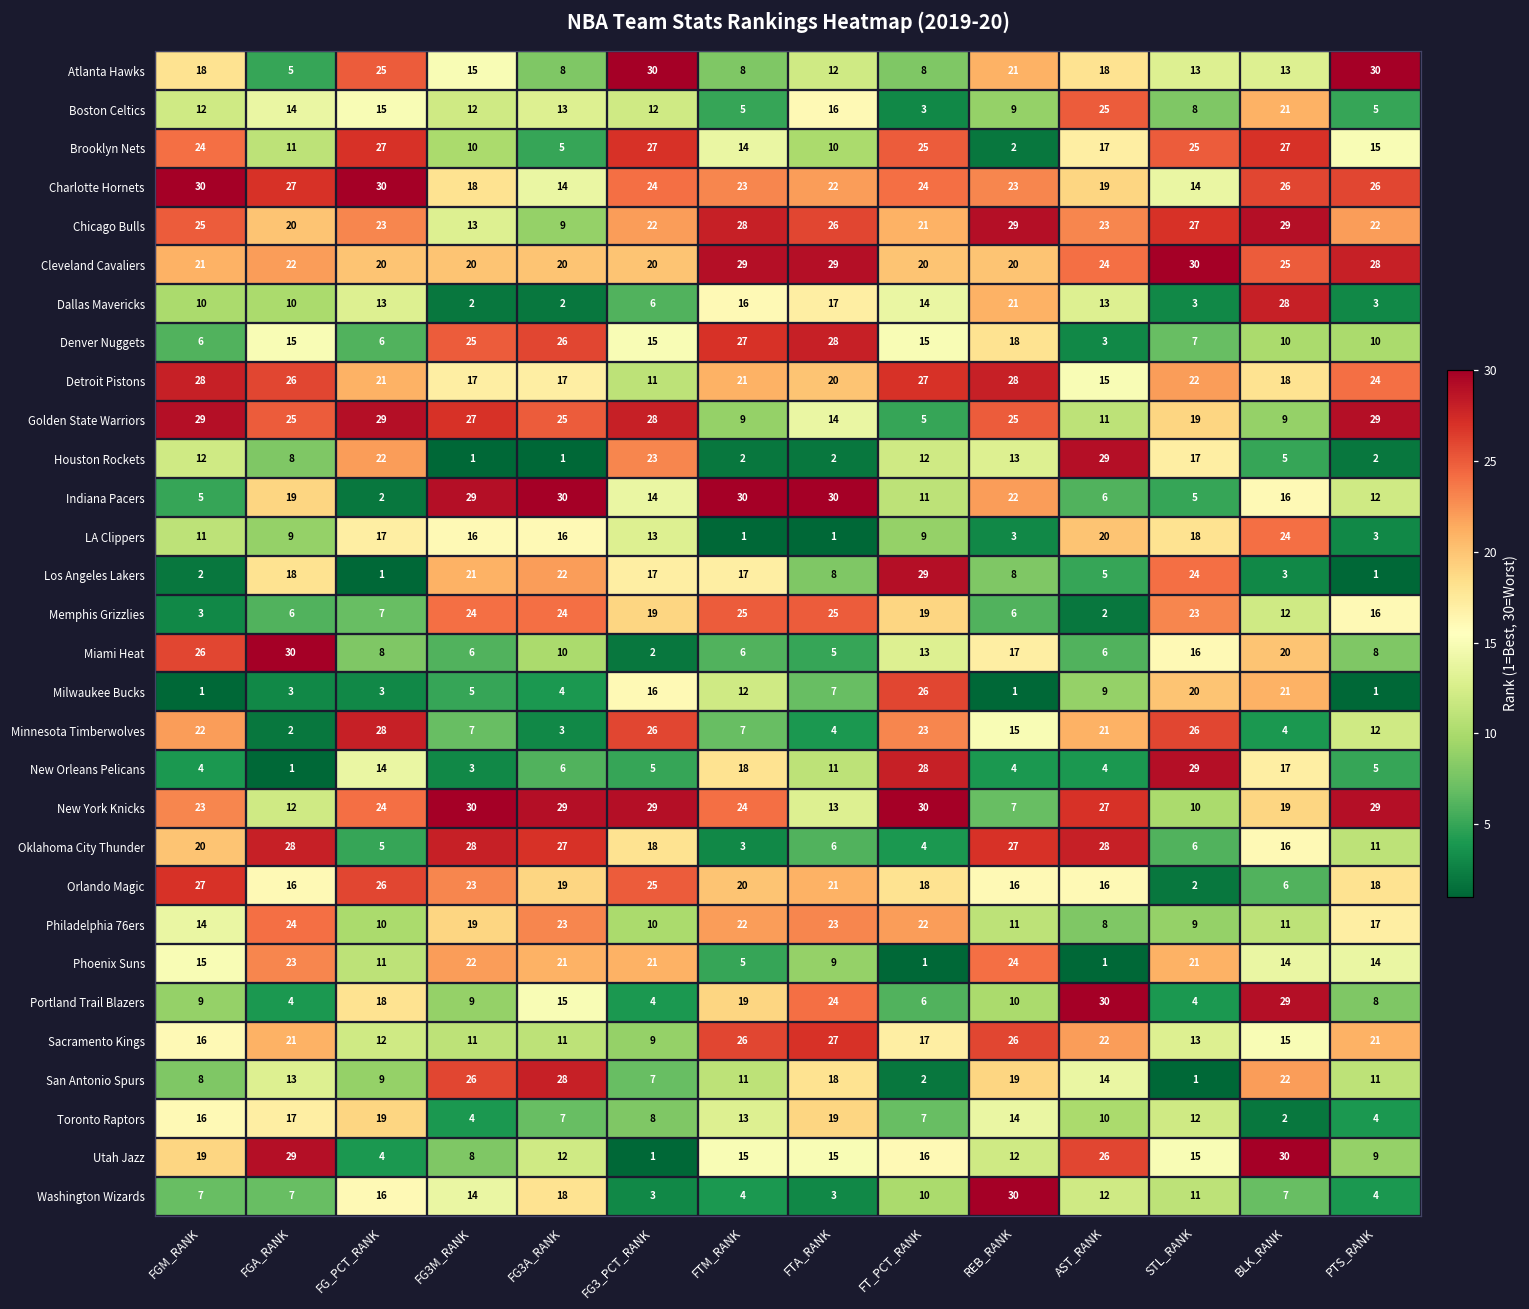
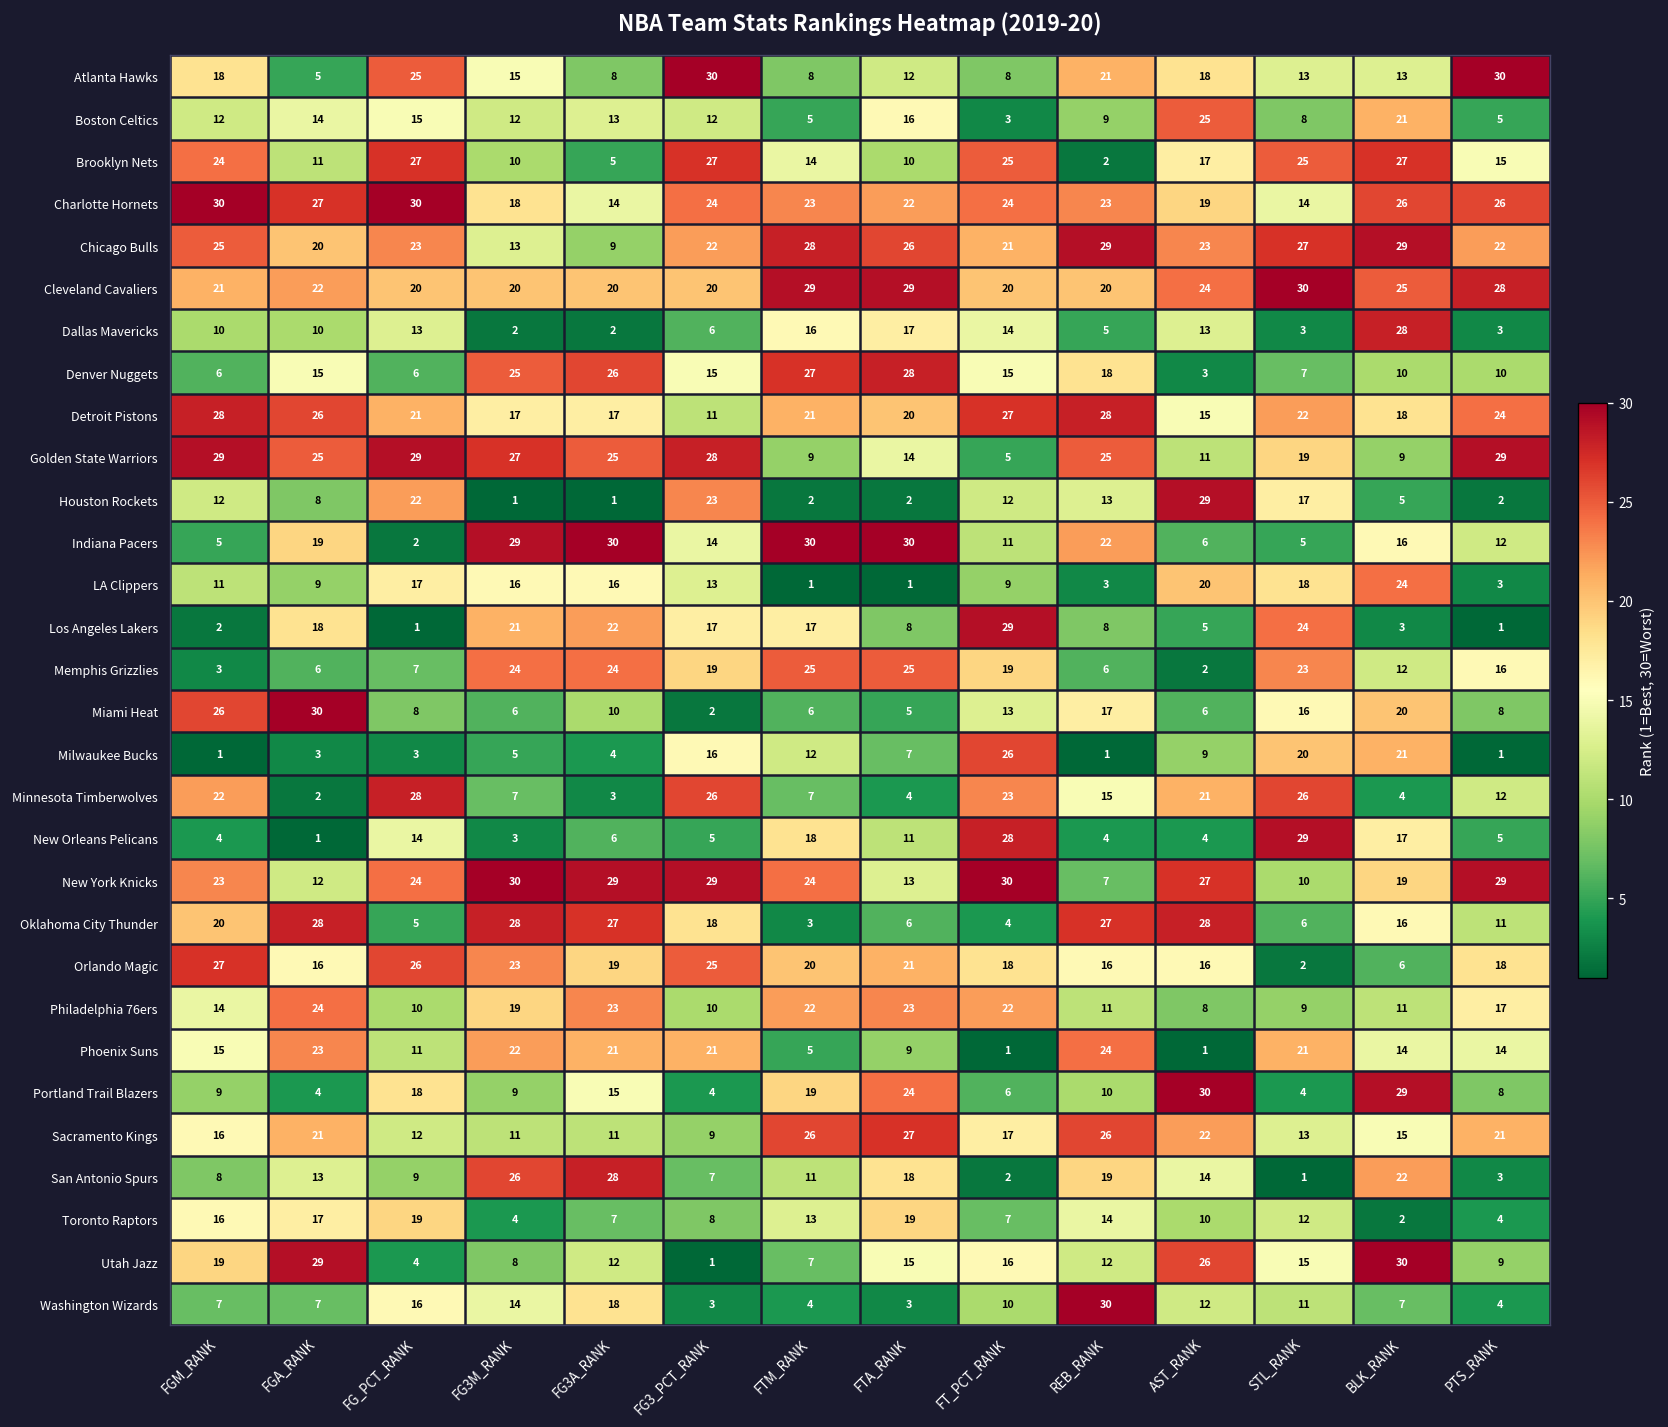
Dallas Mavericks, REB_RANK: 21 -> 5
San Antonio Spurs, PTS_RANK: 11 -> 3
Utah Jazz, FTM_RANK: 15 -> 7
